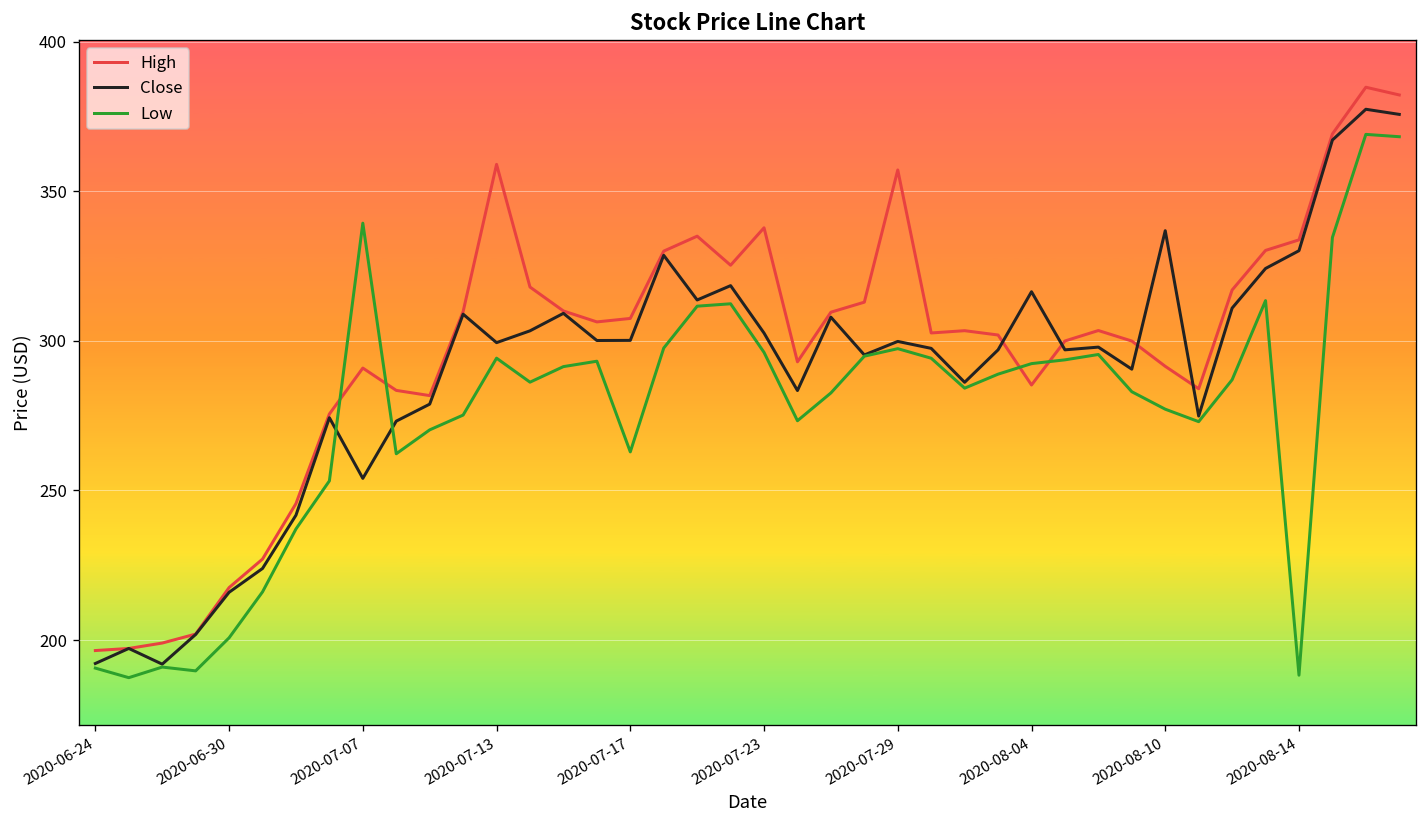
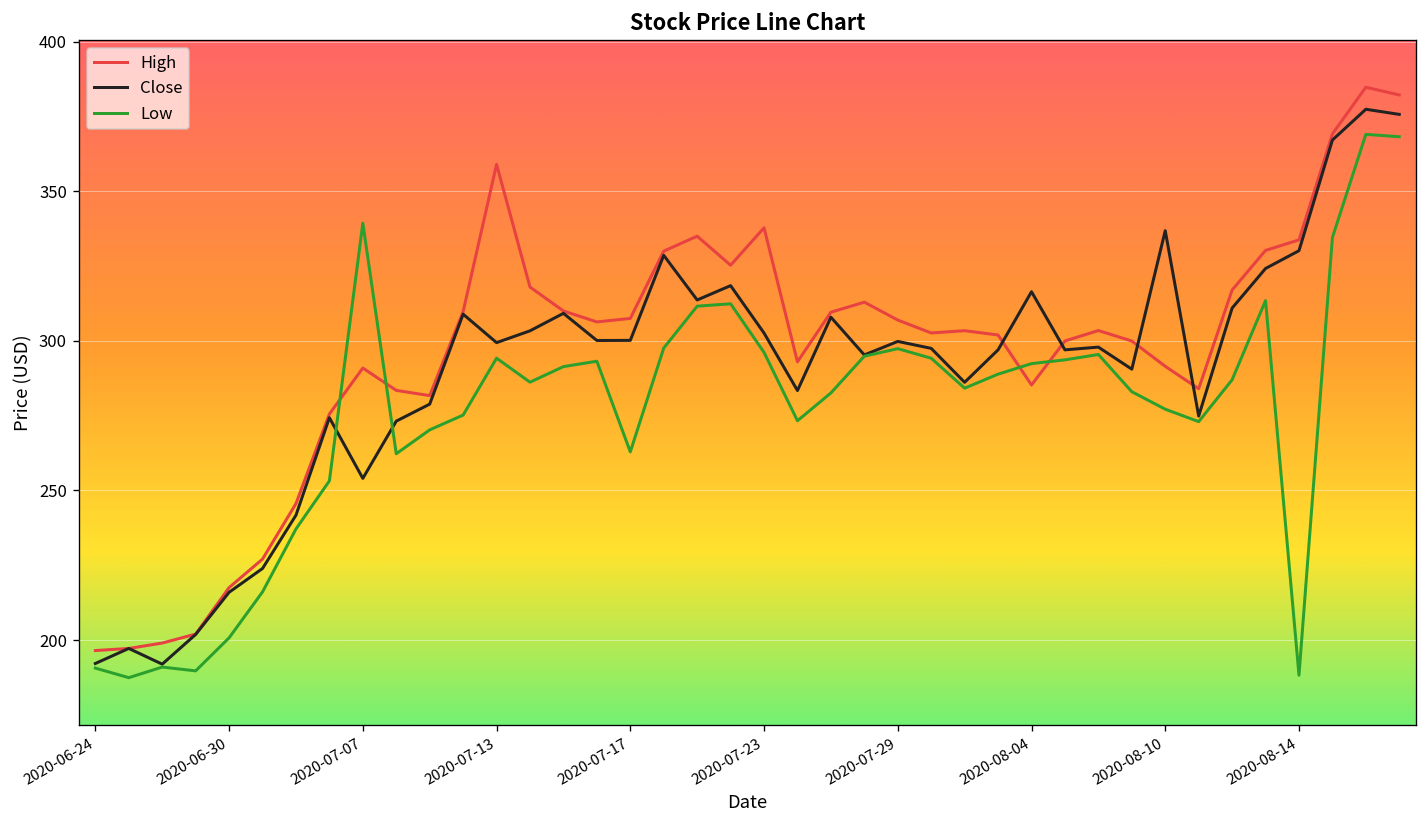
High, 2020-07-29: 357 -> 307
